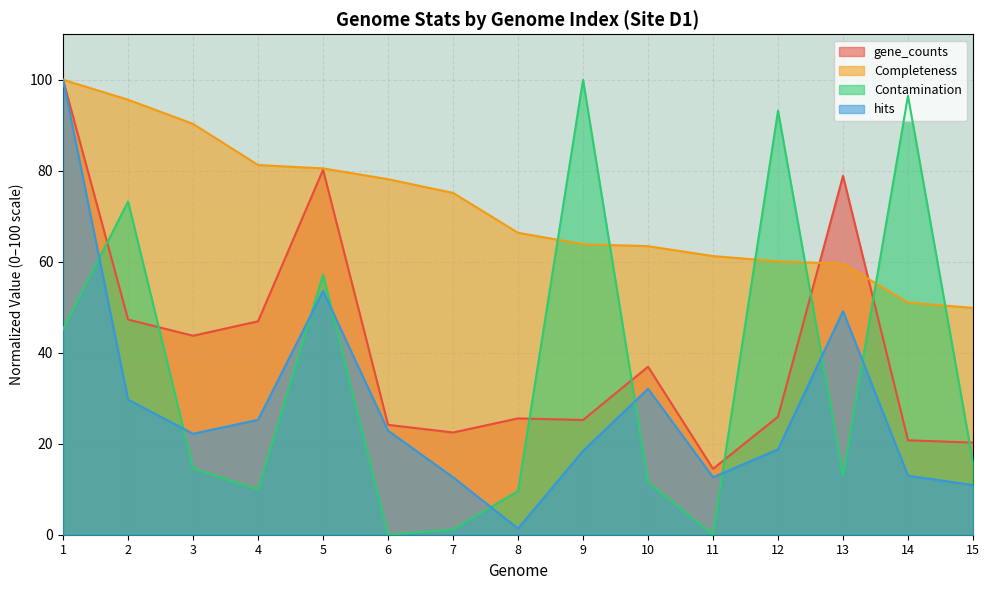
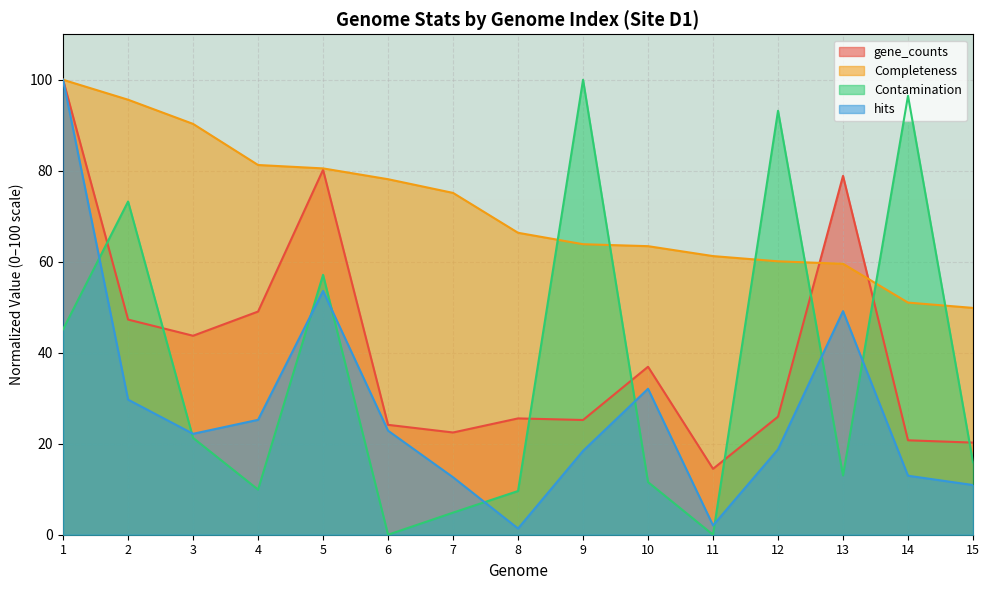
Contamination, 3: 15 -> 21
gene_counts, 4: 47 -> 49
Contamination, 7: 1 -> 5
hits, 11: 13 -> 2
